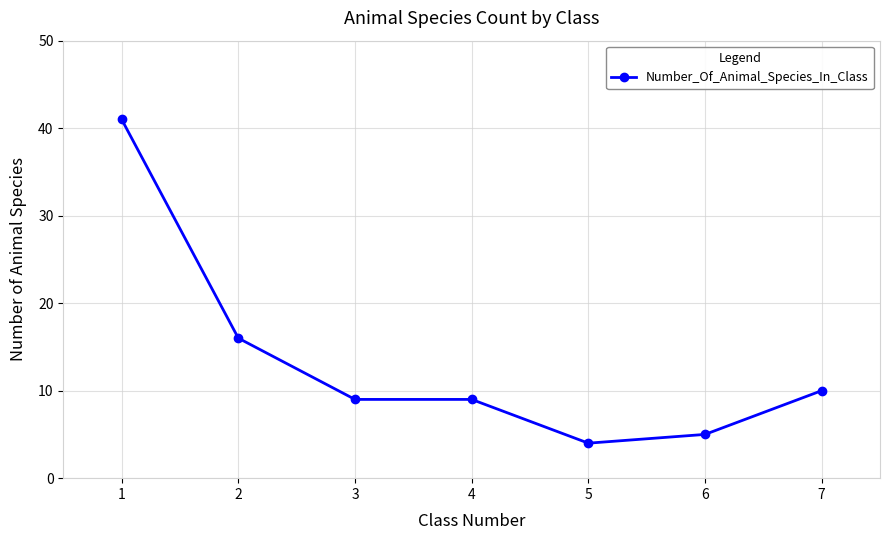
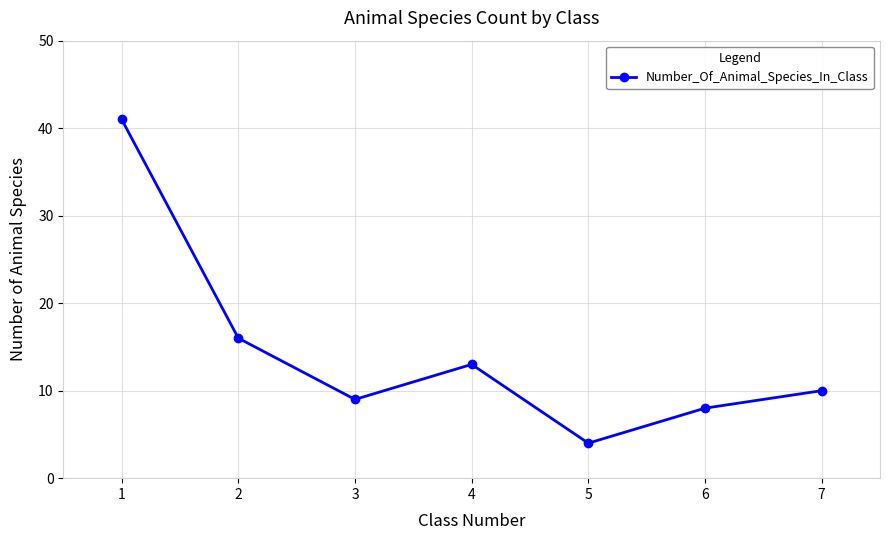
4: 9 -> 13
6: 5 -> 8
